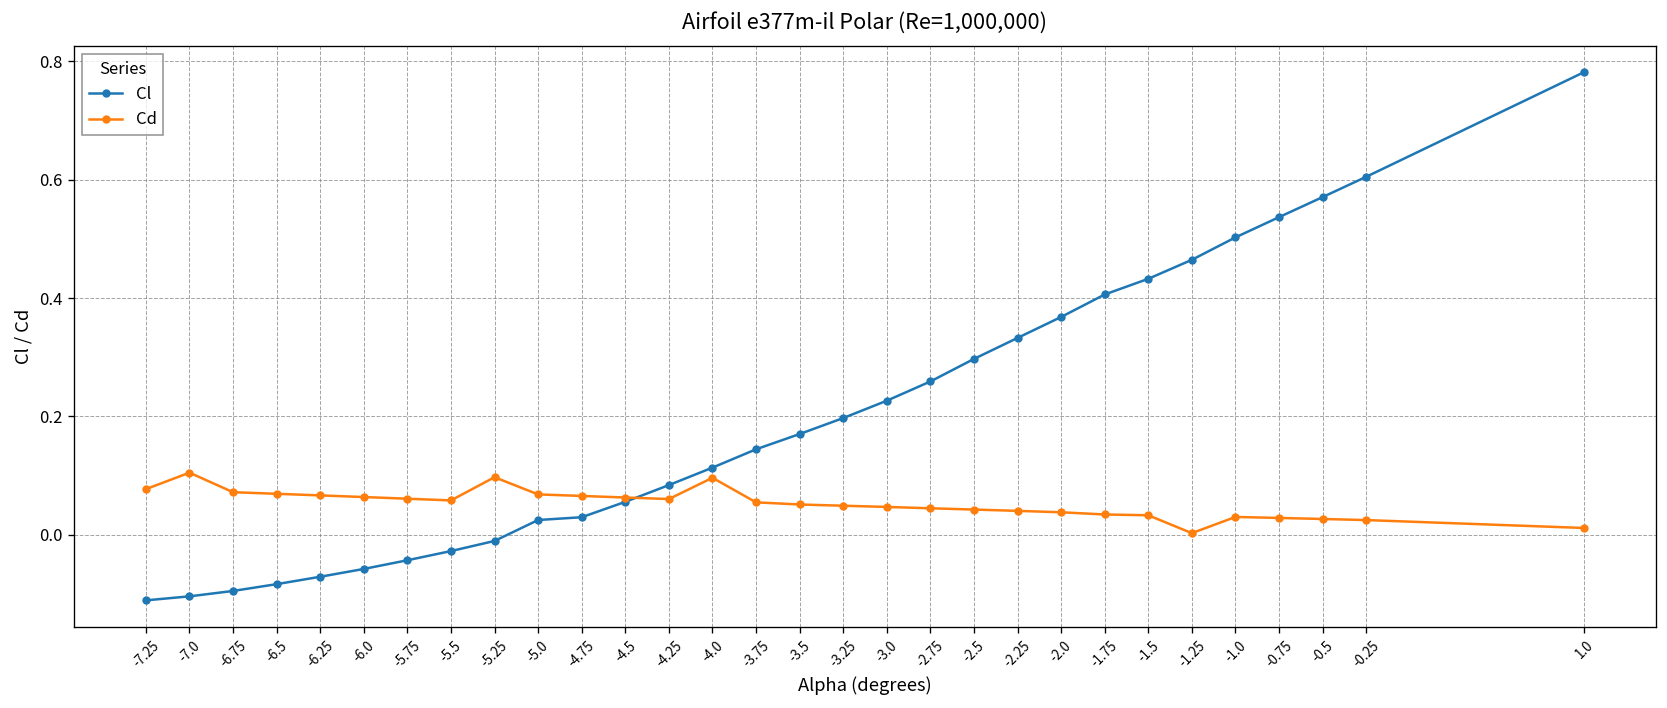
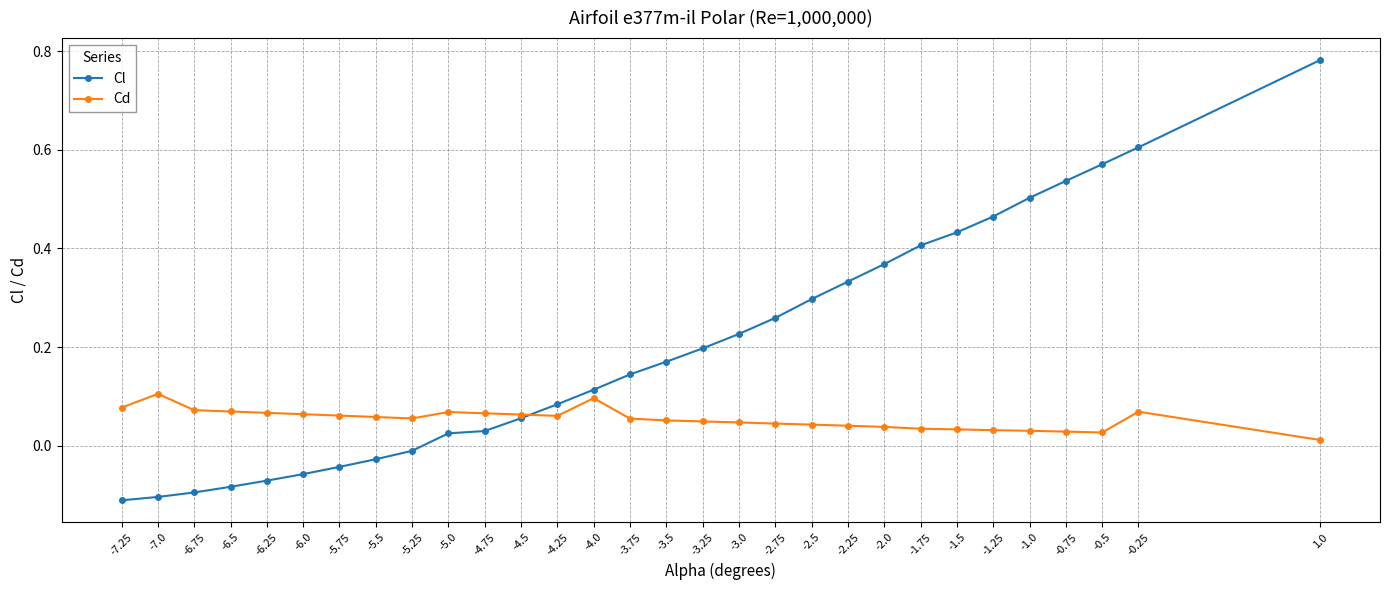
Cd, -5.25: 0.10 -> 0.06
Cd, -1.25: 0.00 -> 0.03
Cd, -0.25: 0.02 -> 0.07
